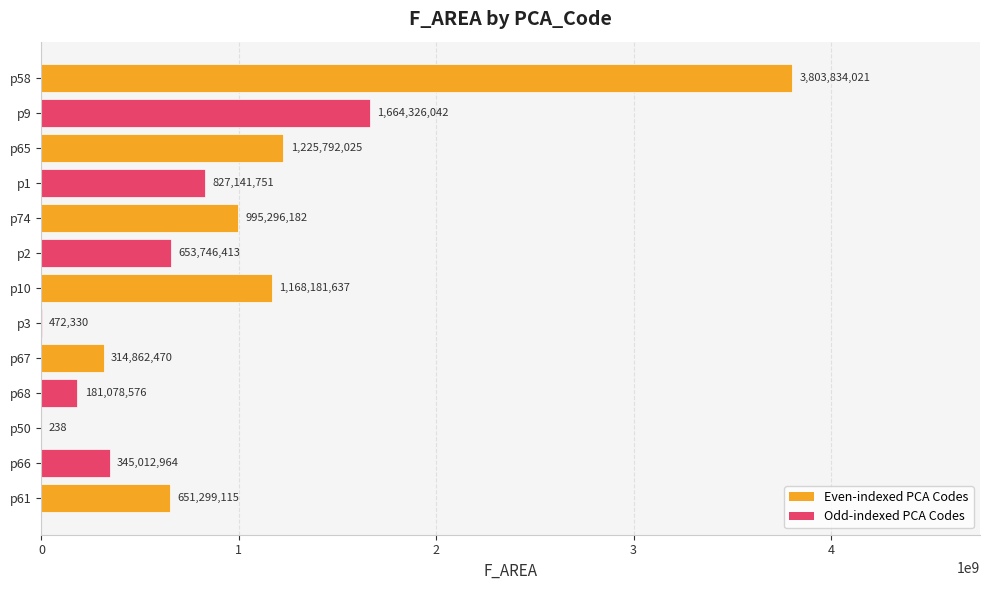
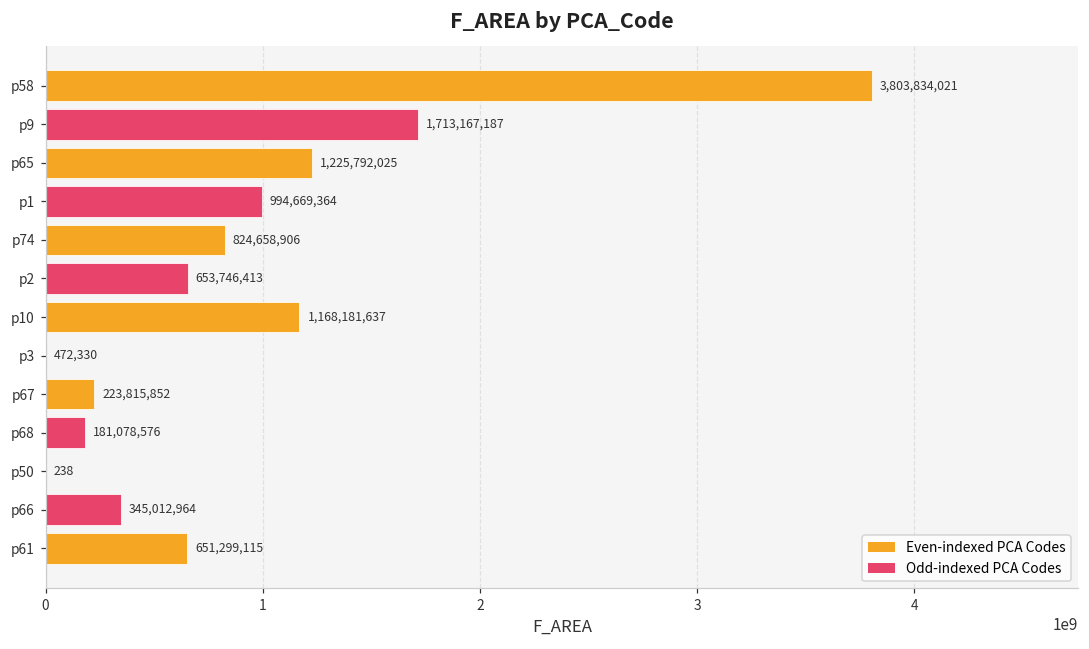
p9: 1,664,326,042 -> 1,713,167,187
p1: 827,141,751 -> 994,669,364
p74: 995,296,182 -> 824,658,906
p67: 314,862,470 -> 223,815,852
